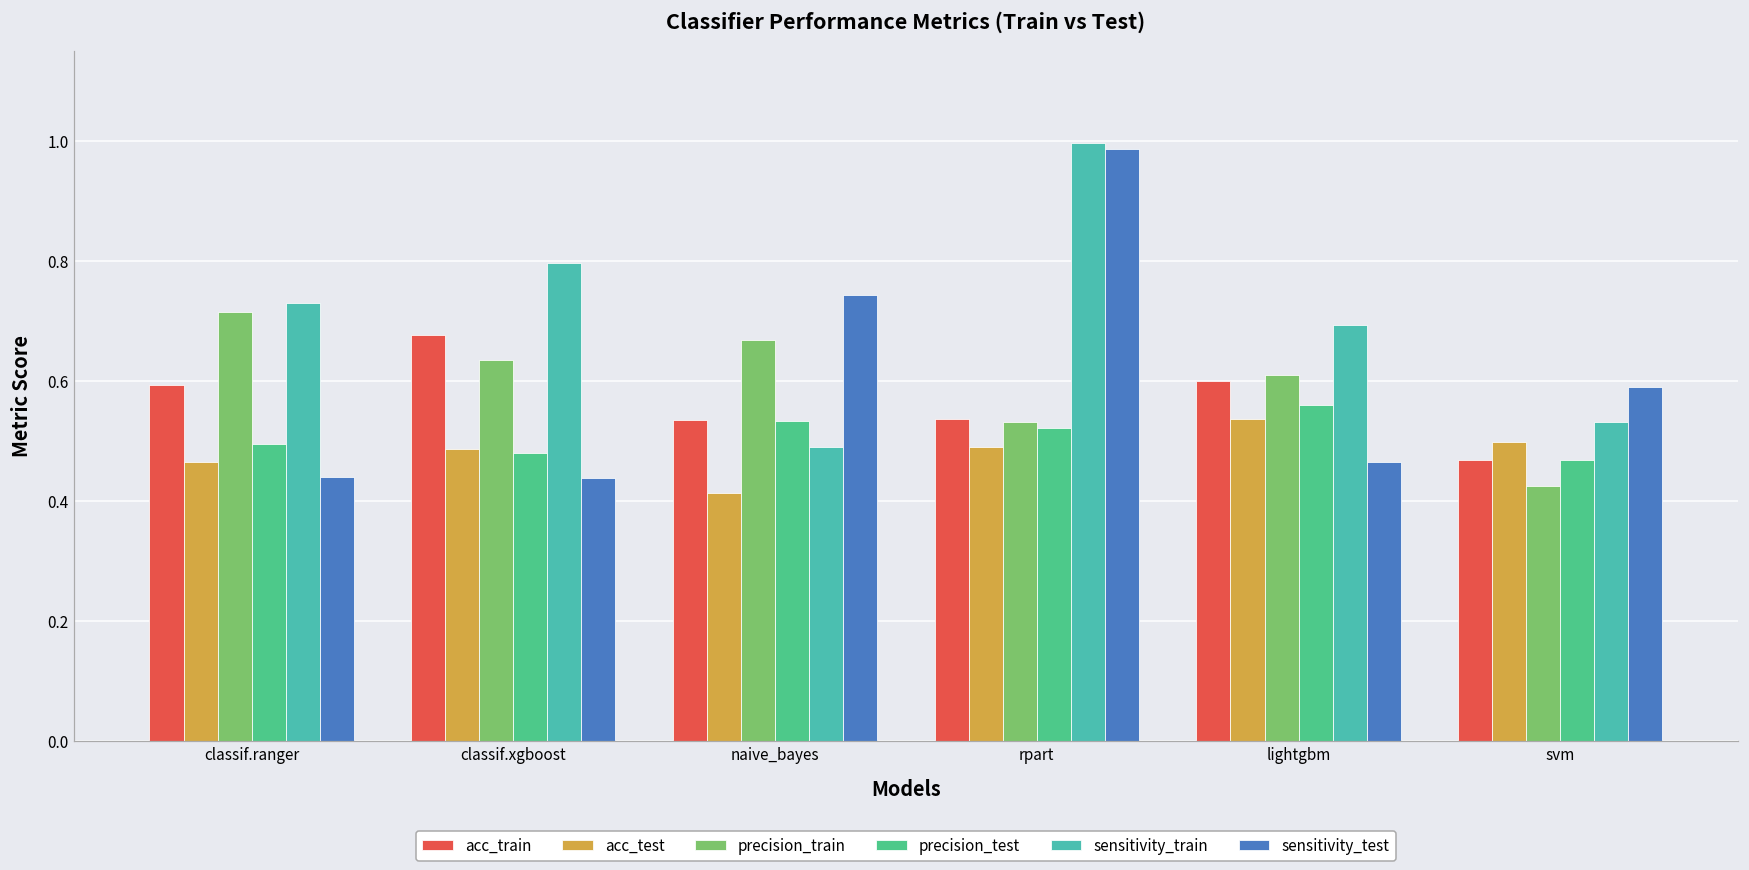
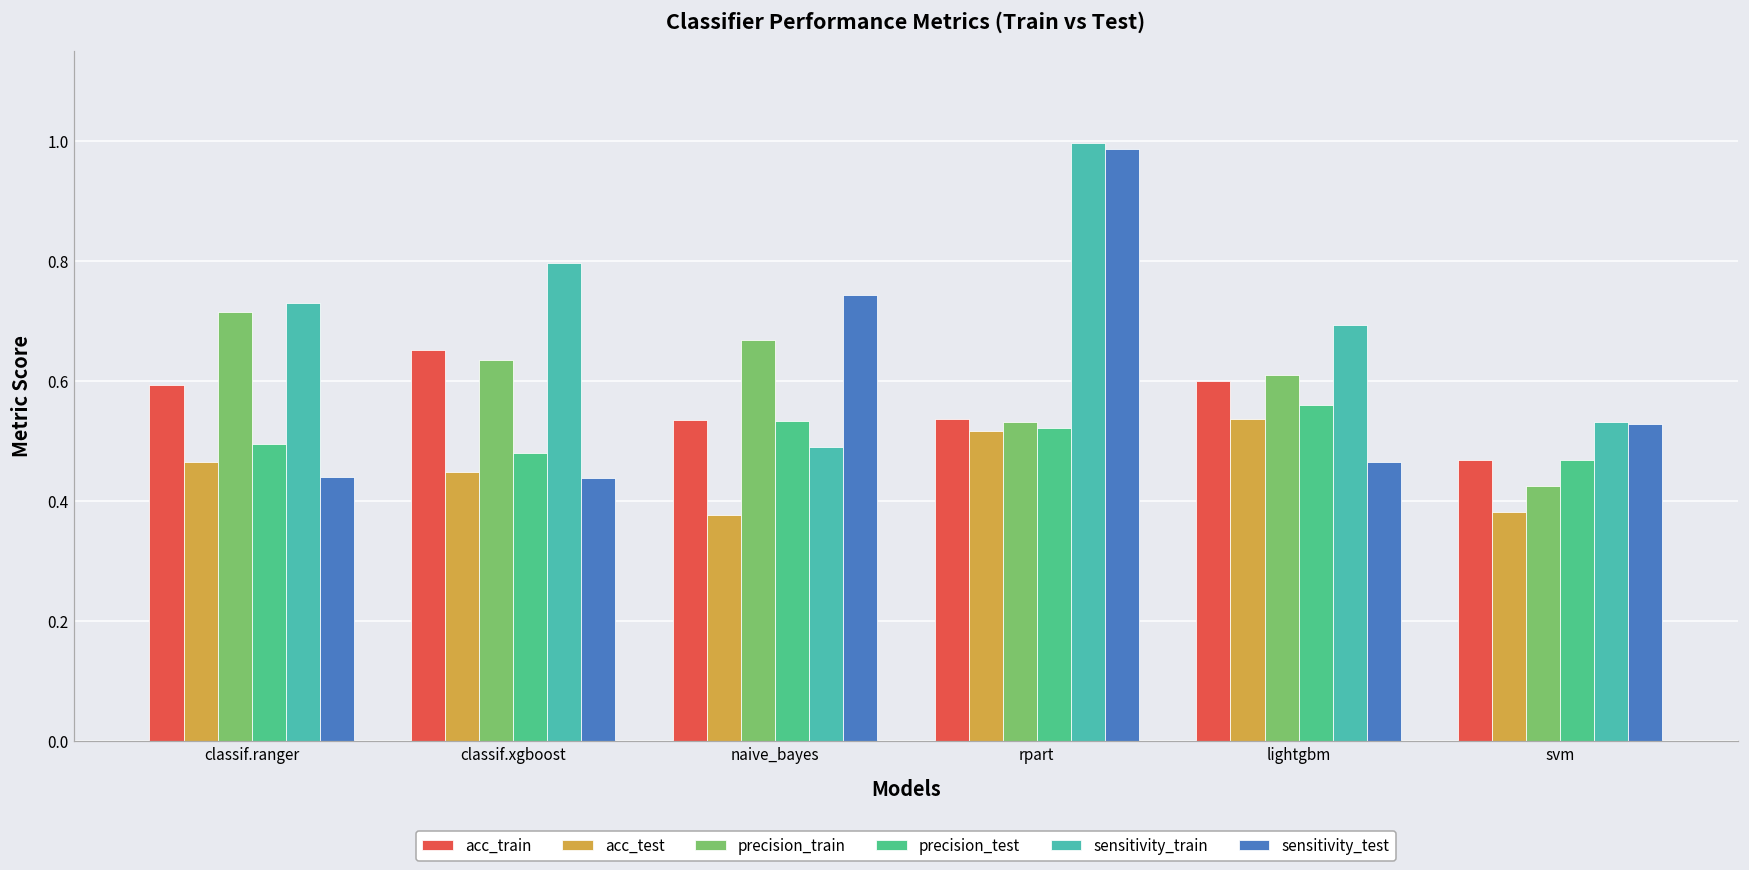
acc_train, classif.xgboost: 0.68 -> 0.65
acc_test, classif.xgboost: 0.49 -> 0.45
acc_test, naive_bayes: 0.41 -> 0.38
acc_test, rpart: 0.49 -> 0.52
acc_test, svm: 0.50 -> 0.38
sensitivity_test, svm: 0.59 -> 0.53
